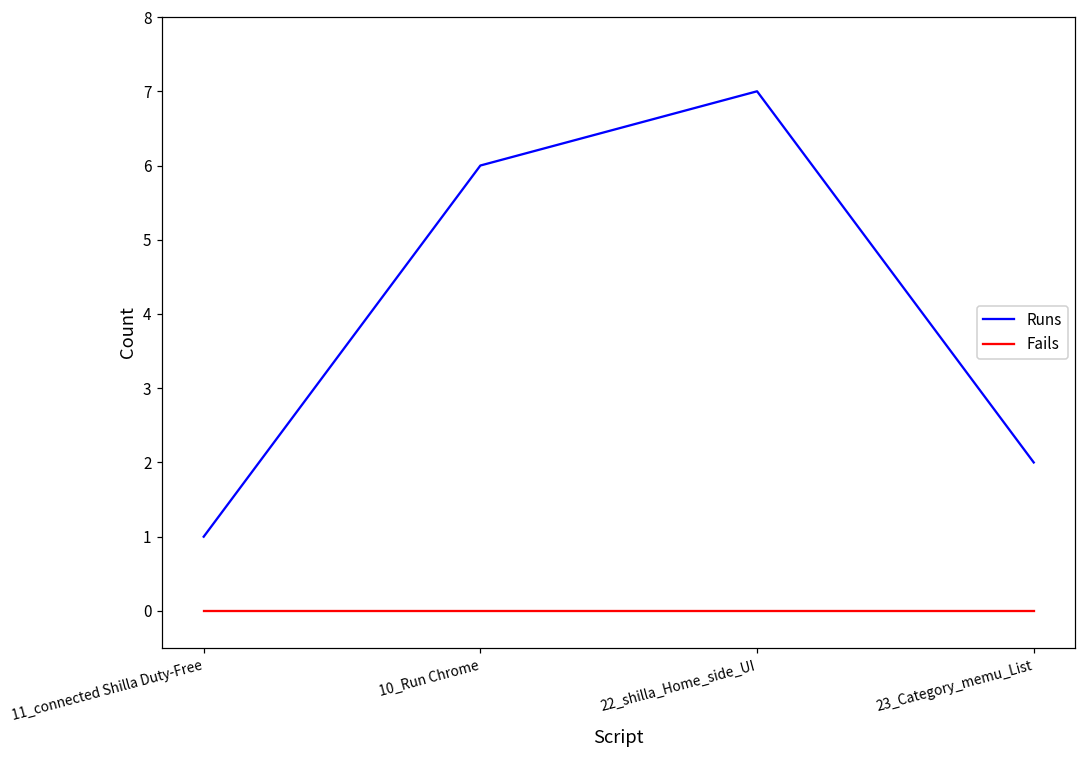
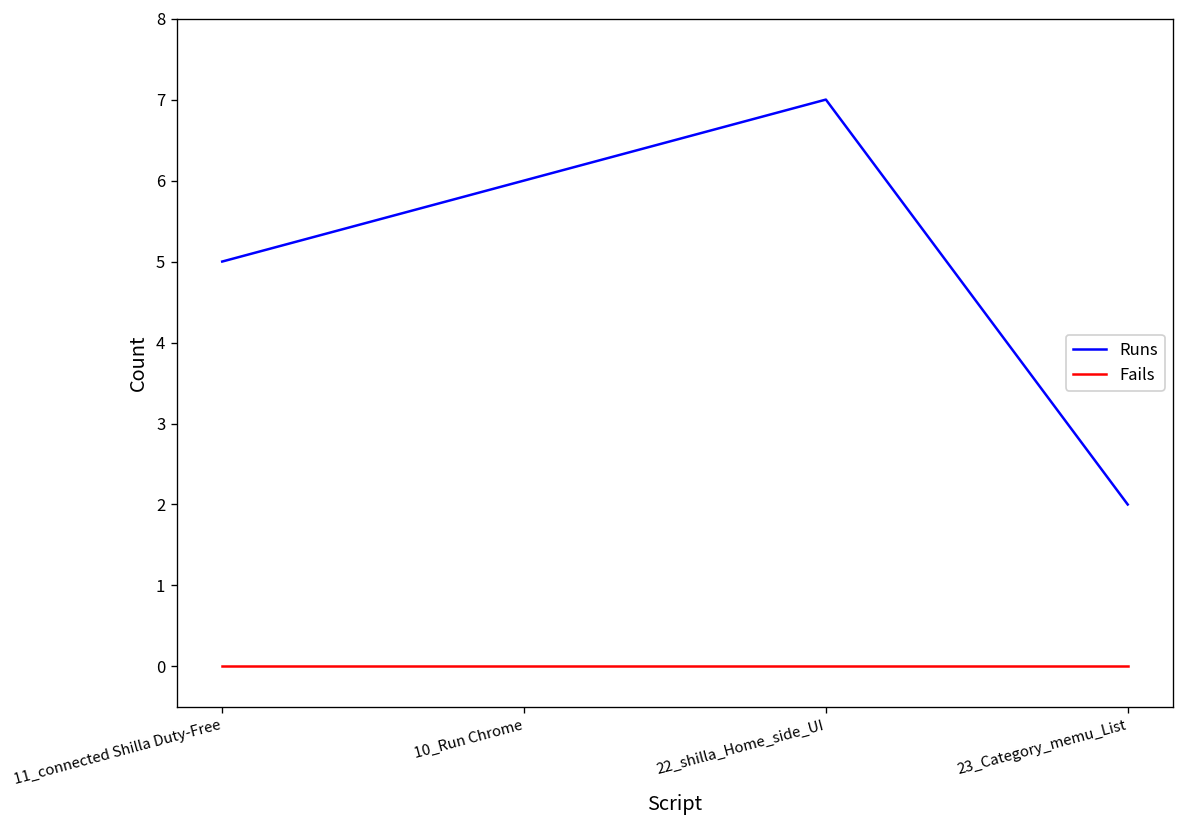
Runs, 11_connected Shilla Duty-Free: 1 -> 5
